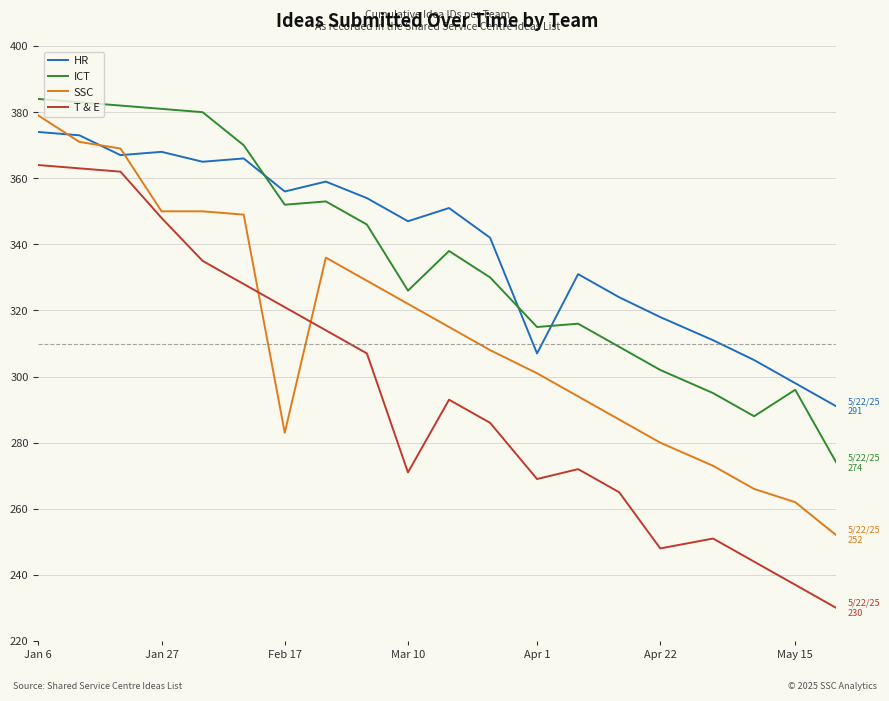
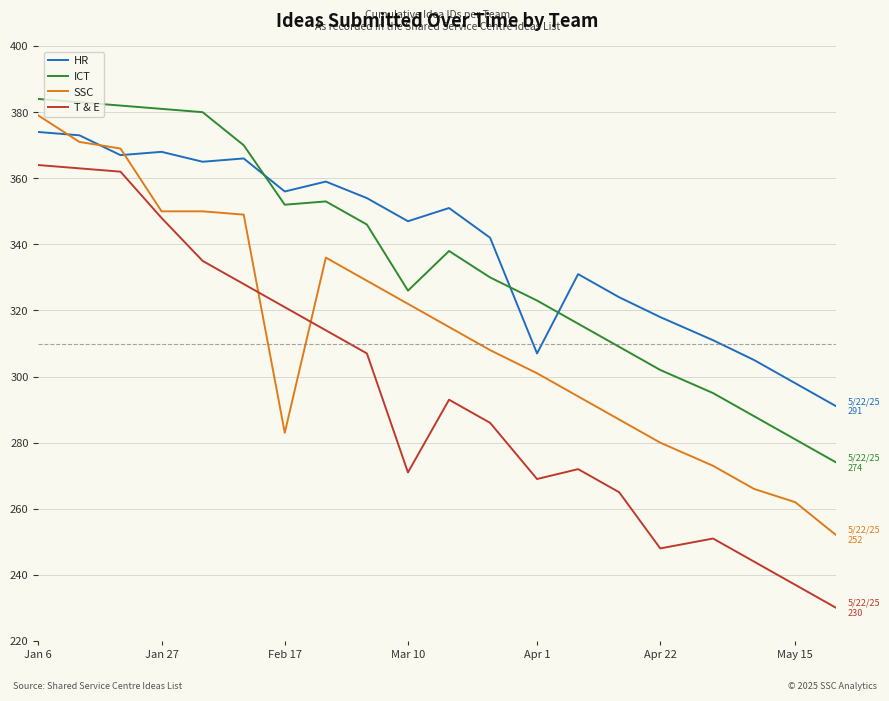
ICT, Apr 1: 315 -> 323
ICT, May 15: 296 -> 281
